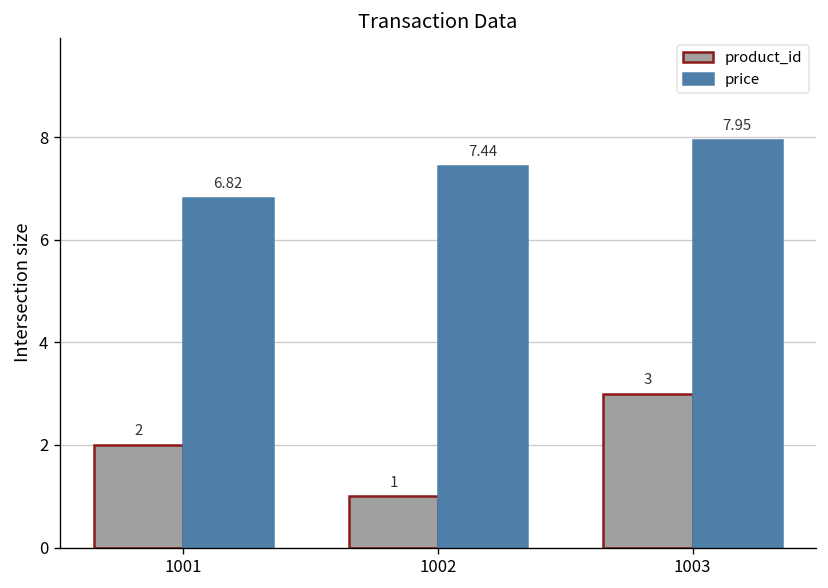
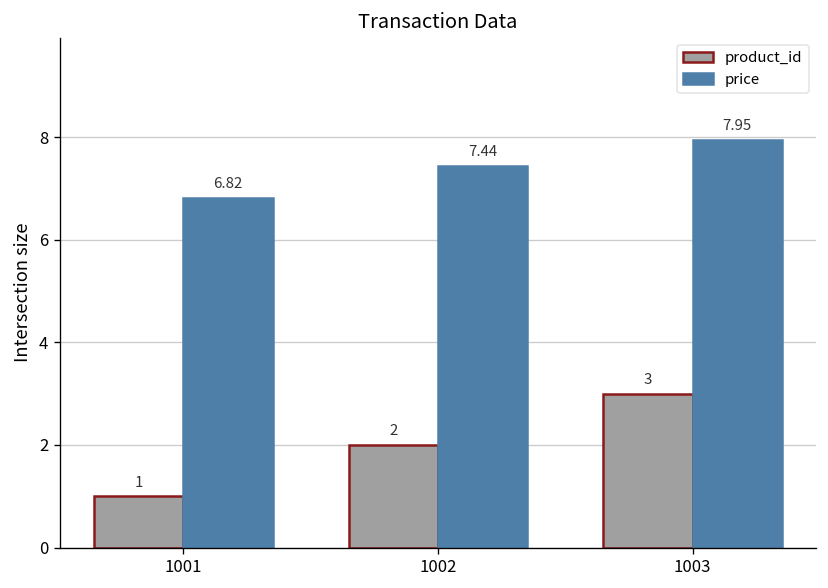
product_id, 1001: 2 -> 1
product_id, 1002: 1 -> 2
